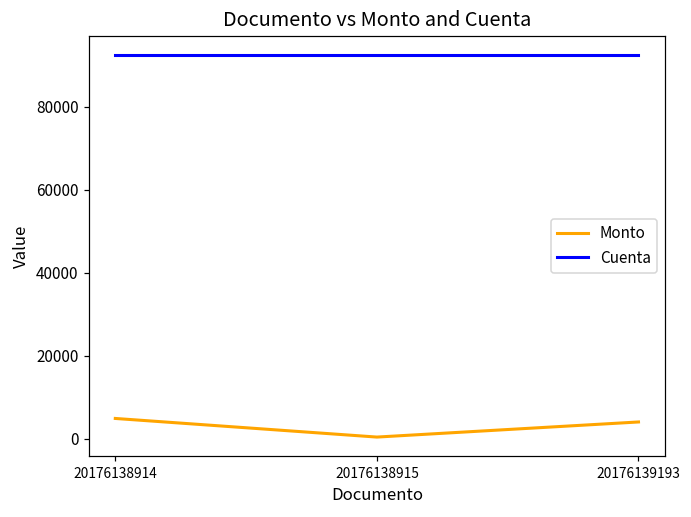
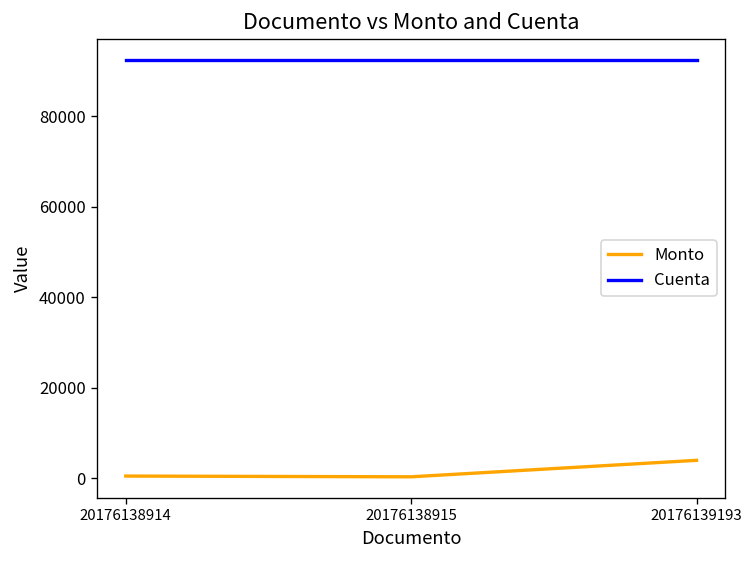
Monto, 20176138914: 5000 -> 1000
